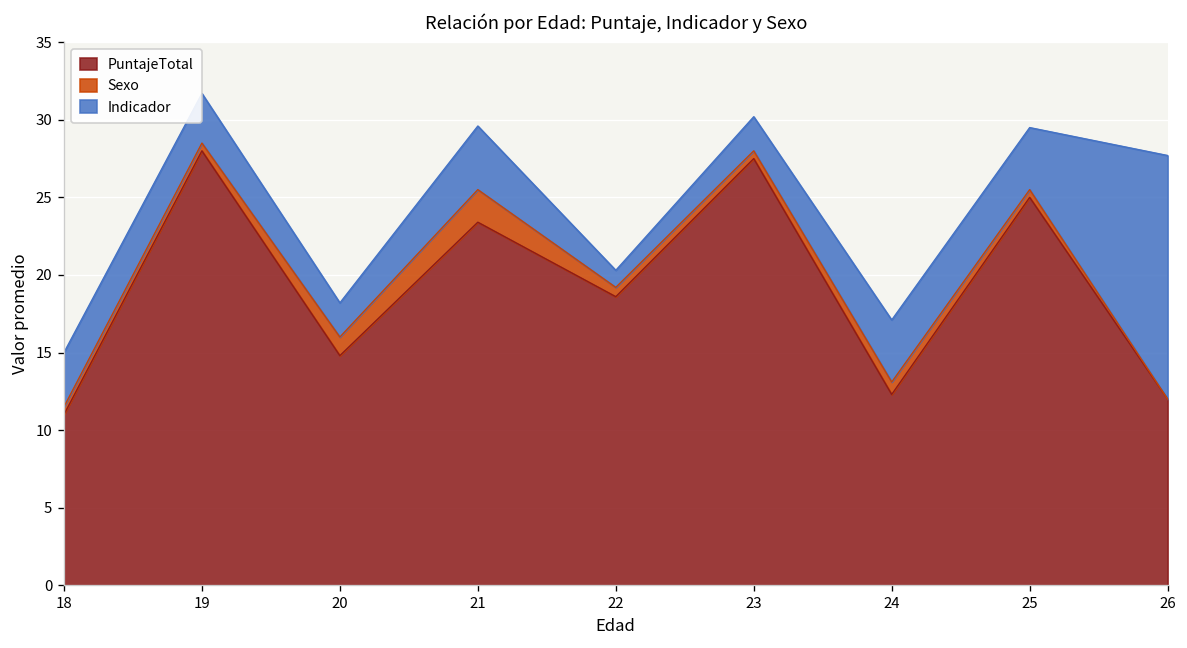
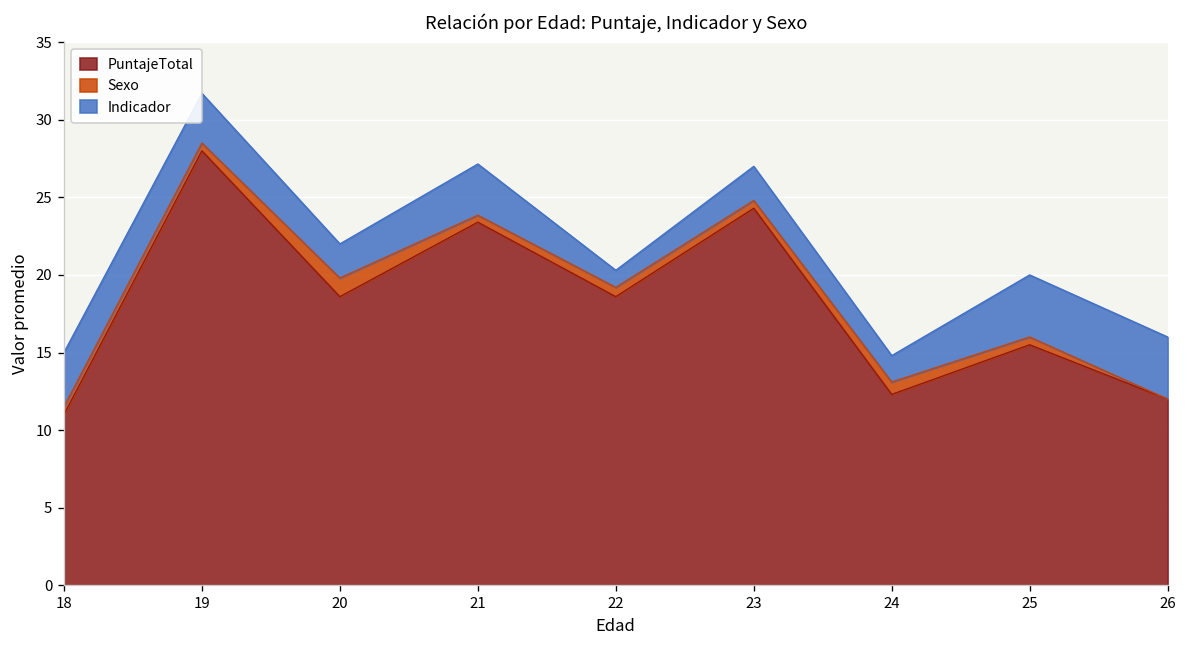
PuntajeTotal, 20: 14.8 -> 18.6
Sexo, 21: 2.1 -> 0.4
Indicador, 21: 4.1 -> 3.3
PuntajeTotal, 23: 27.5 -> 24.3
Indicador, 24: 4.0 -> 1.7
PuntajeTotal, 25: 25.0 -> 15.5
Indicador, 26: 15.7 -> 4.0
